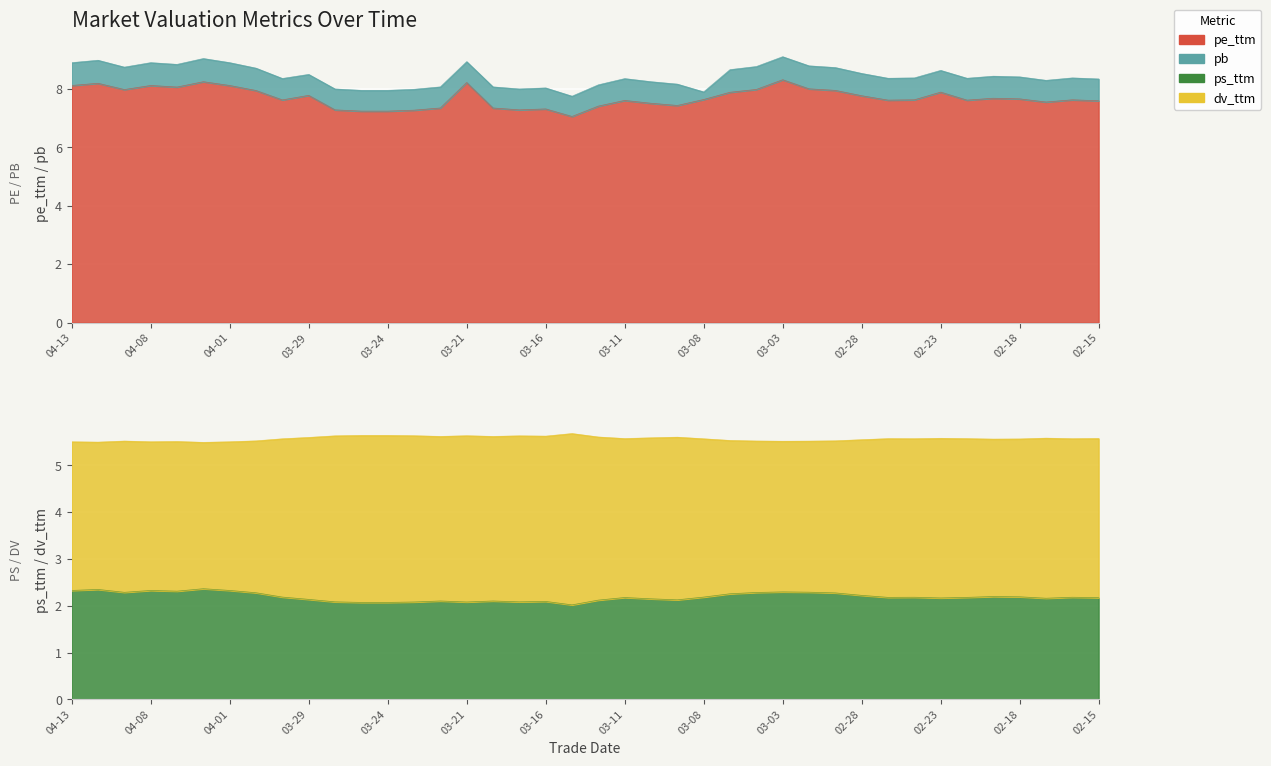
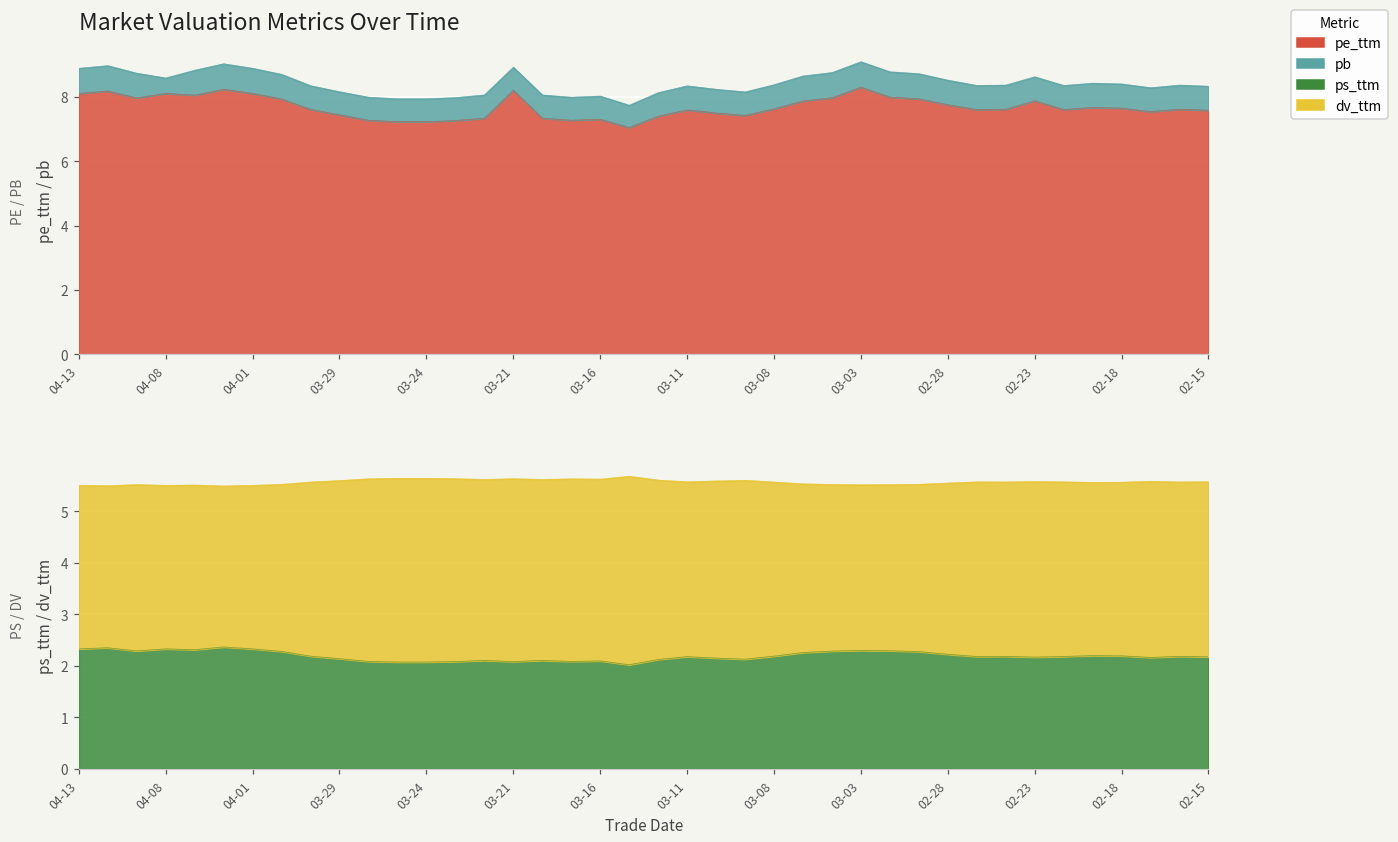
Market Valuation Metrics Over Time, pb, 04-08: 0.8 -> 0.5
Market Valuation Metrics Over Time, pe_ttm, 03-29: 7.8 -> 7.4
Market Valuation Metrics Over Time, pb, 03-08: 0.3 -> 0.8
